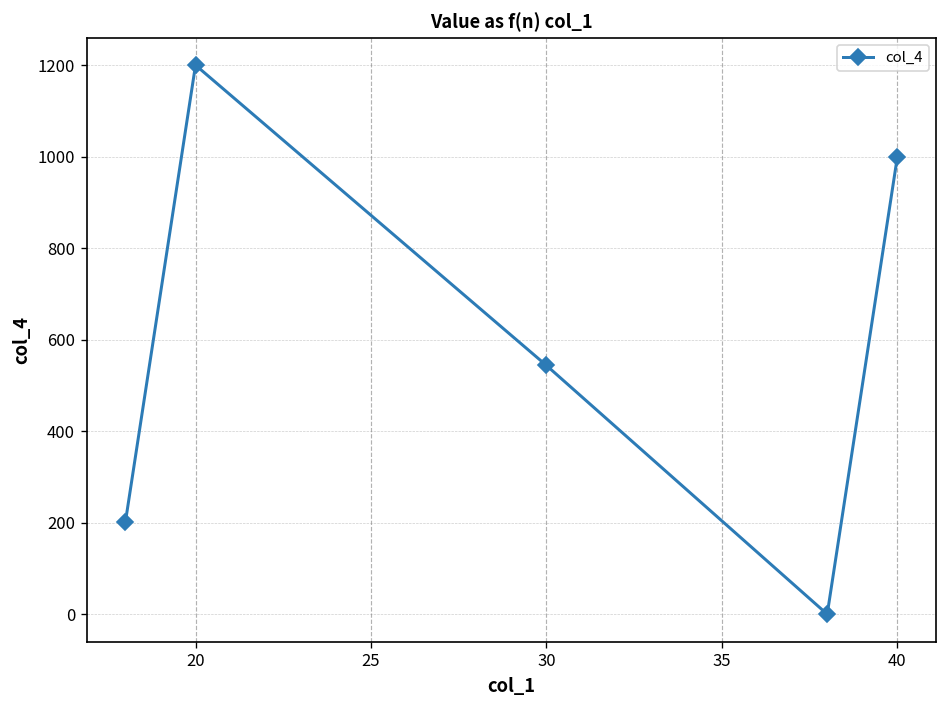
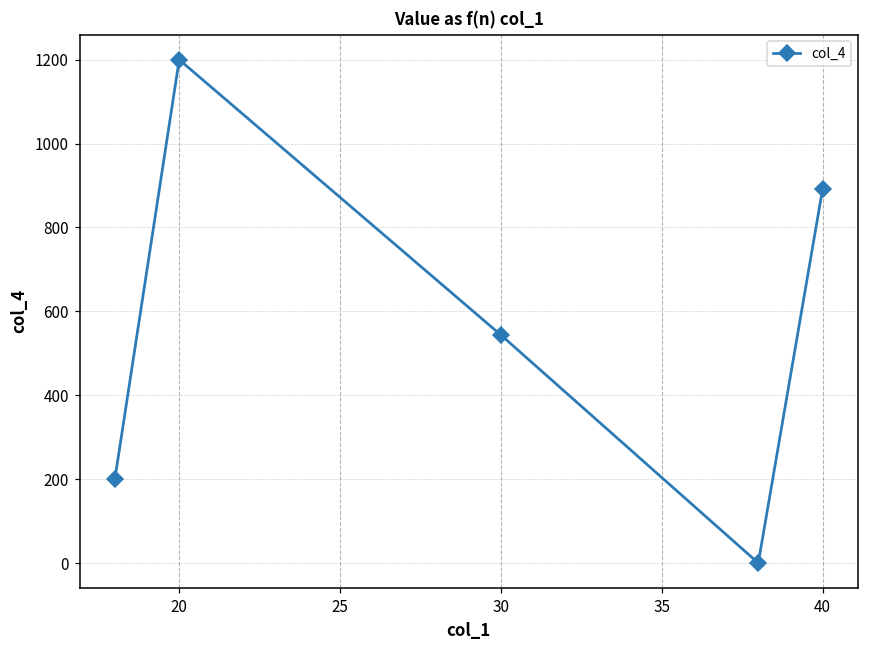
40: 1000 -> 890
